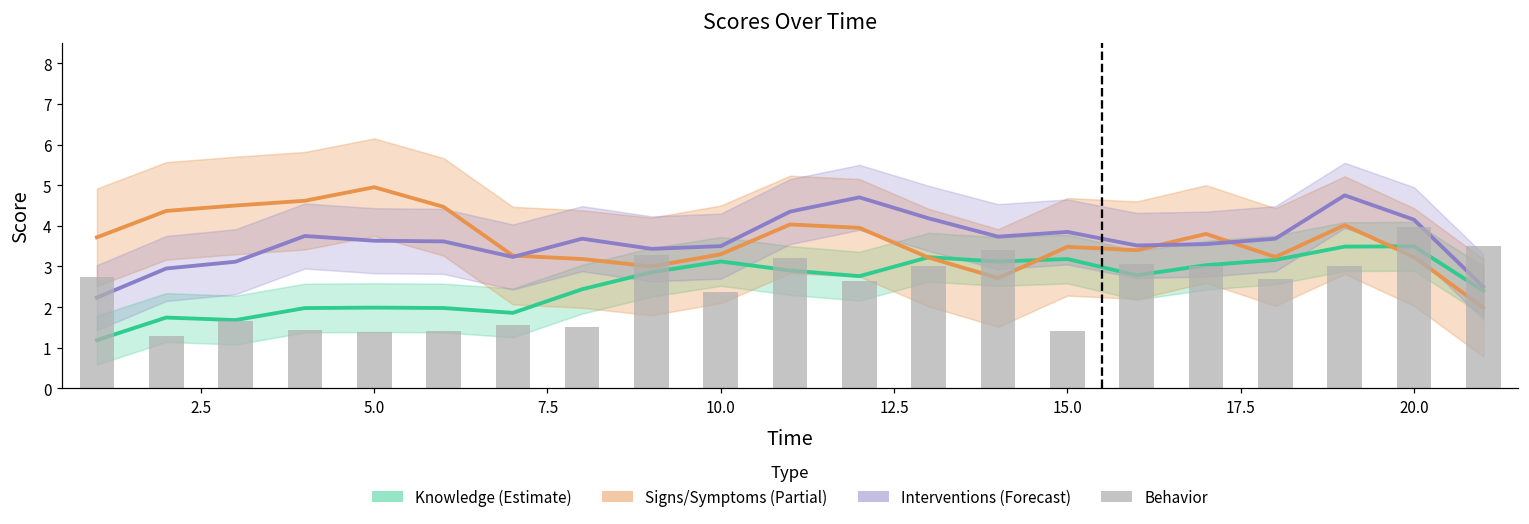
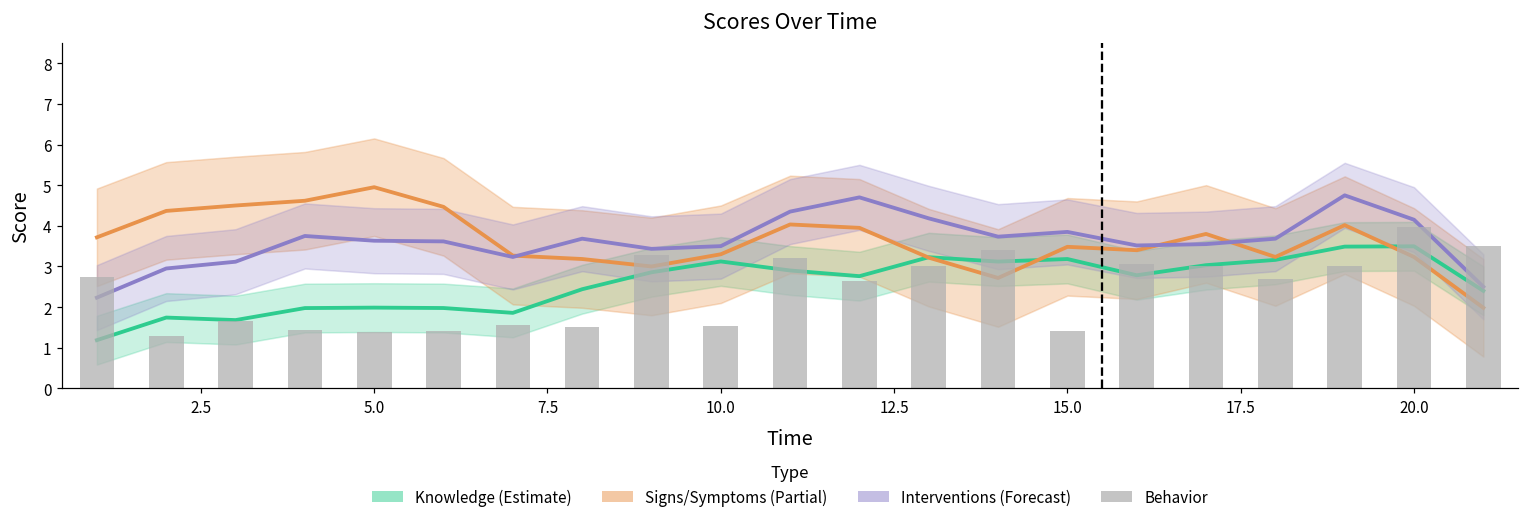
Behavior, 10.0: 2.4 -> 1.5
